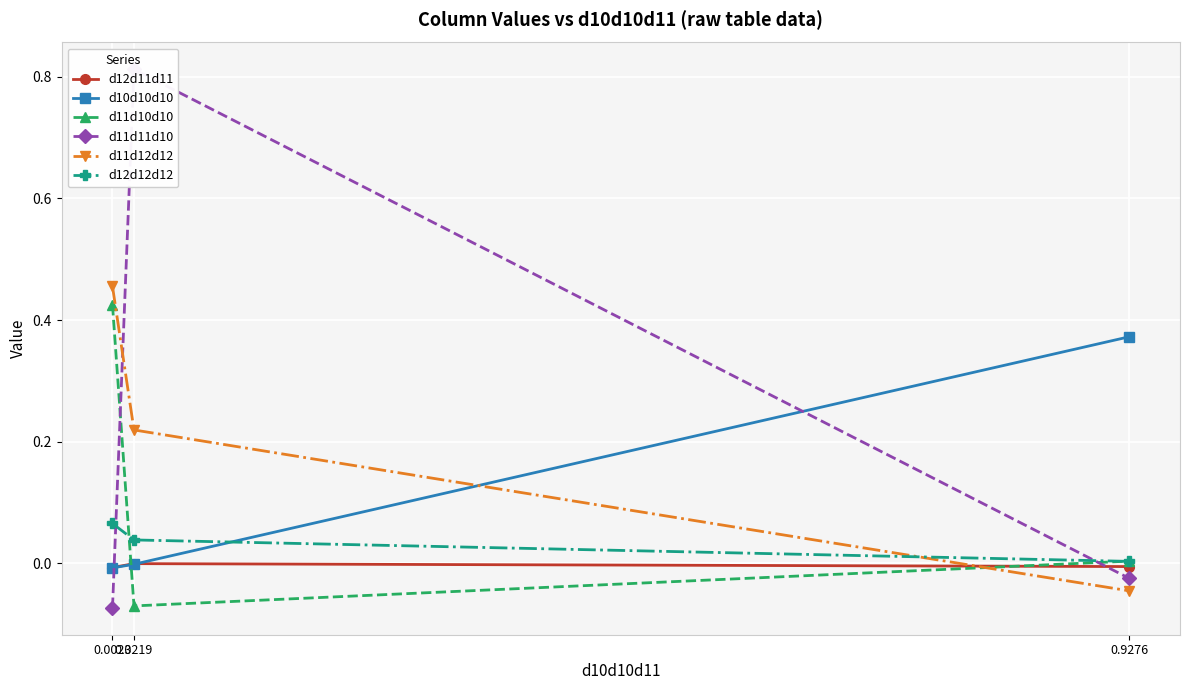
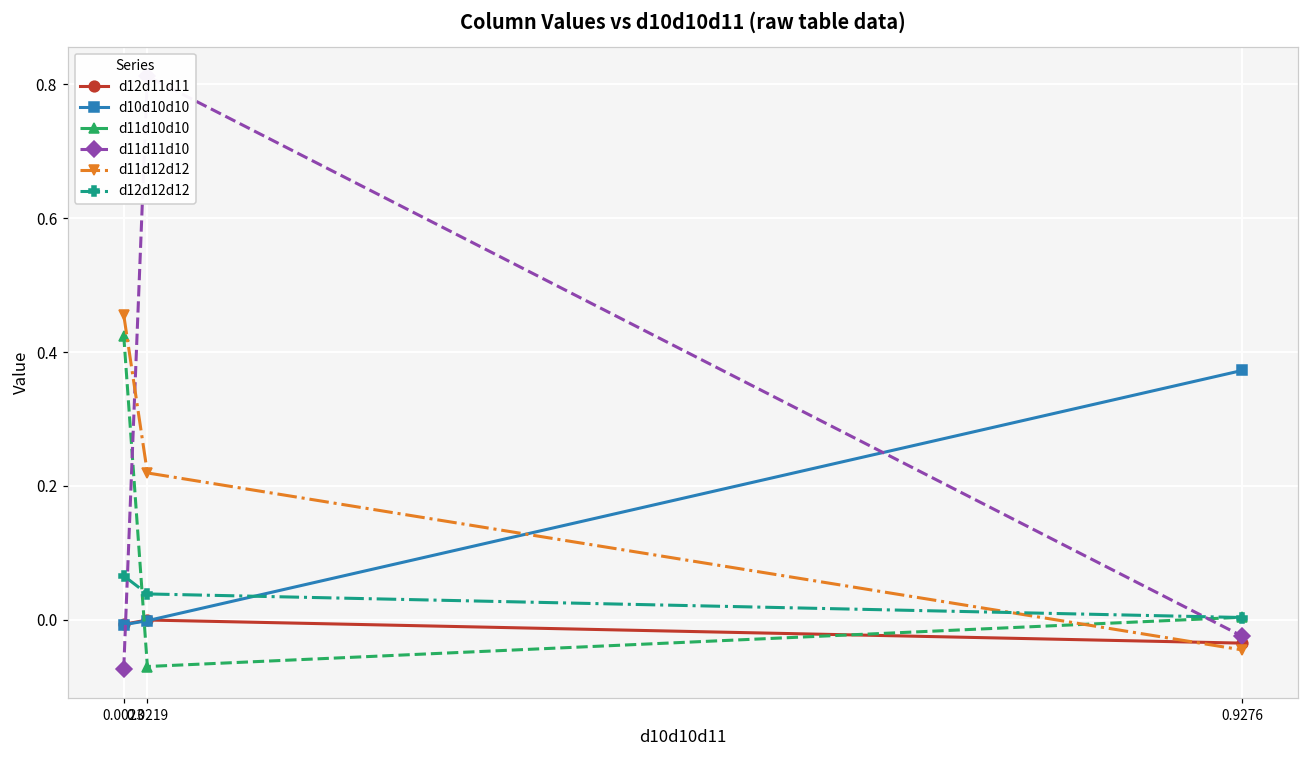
d12d11d11, 0.9276: -0.01 -> -0.03
